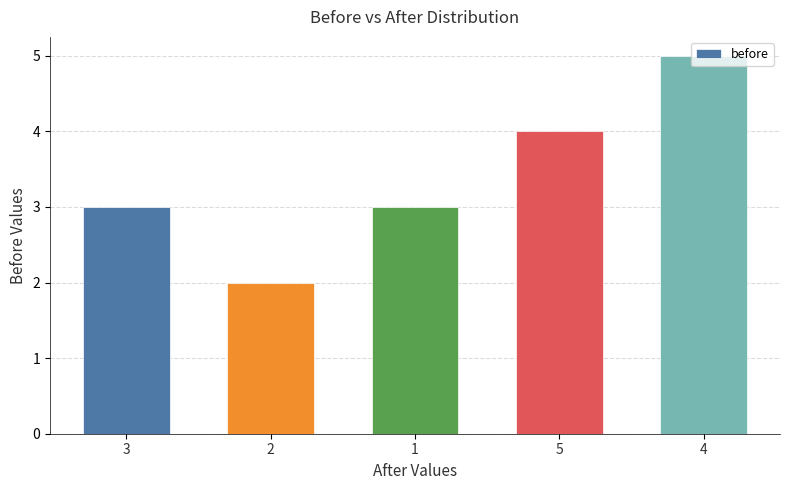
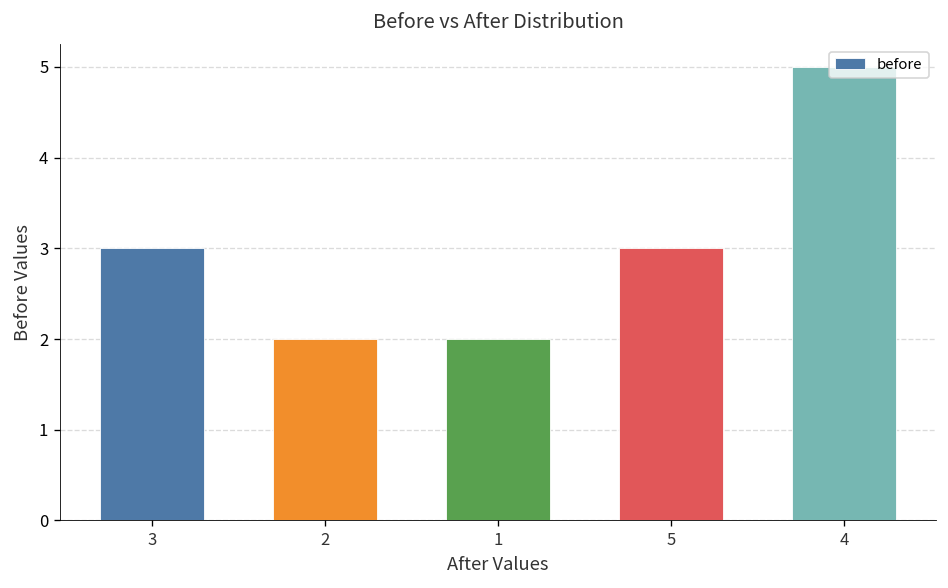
1: 3 -> 2
5: 4 -> 3
